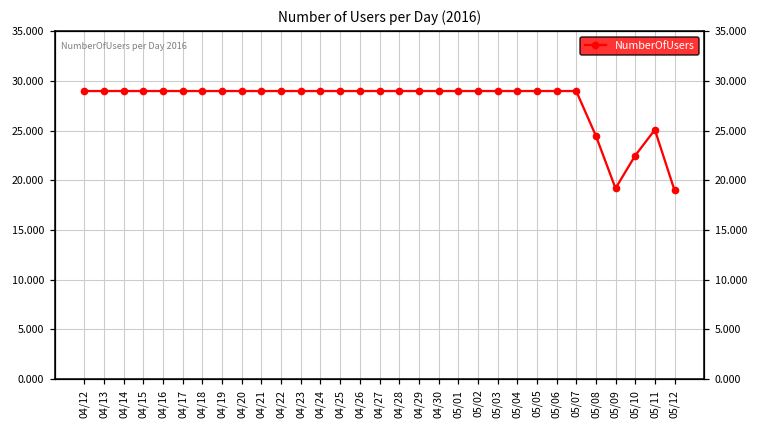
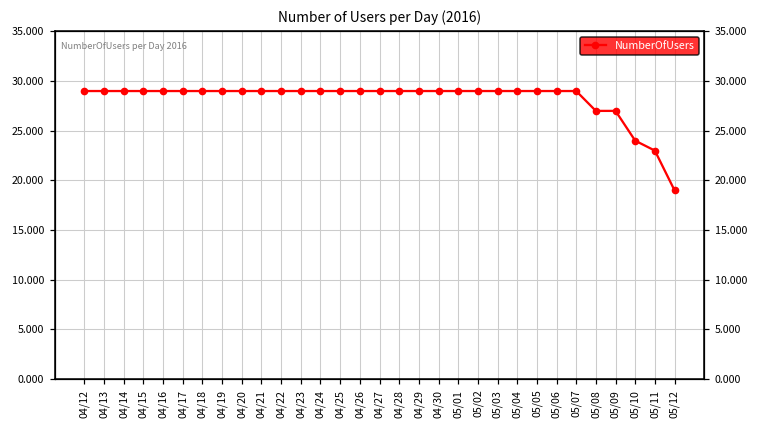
05/08: 25 -> 27
05/09: 19 -> 27
05/10: 23 -> 24
05/11: 25 -> 23
